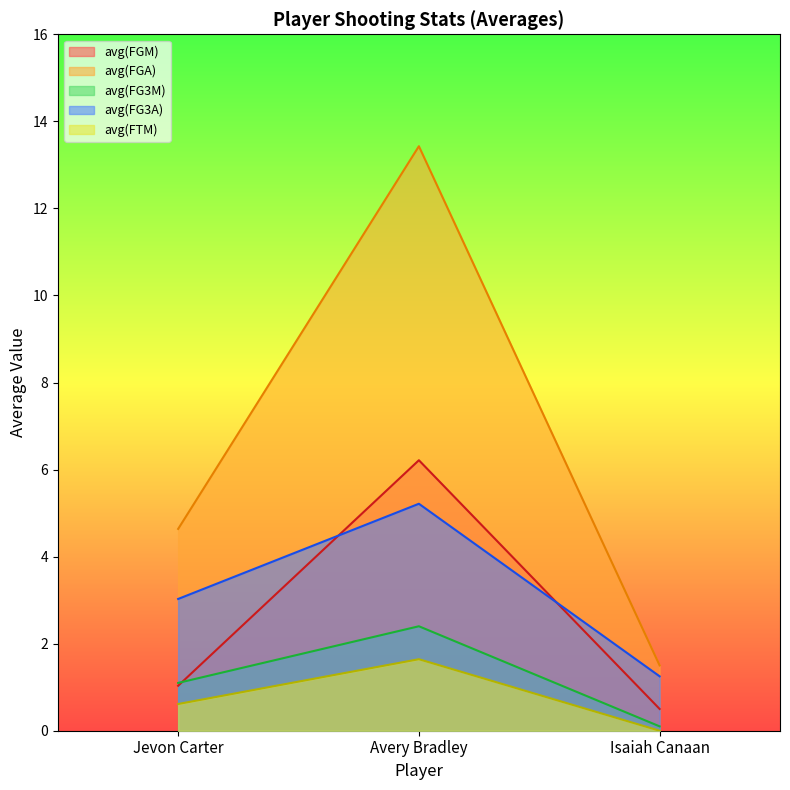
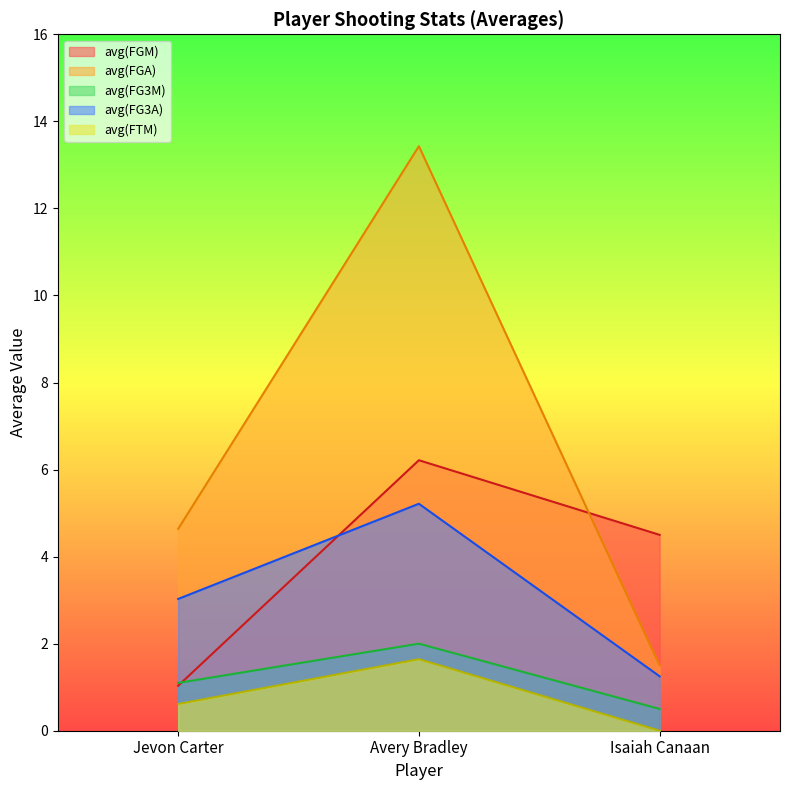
avg(FG3M), Avery Bradley: 2.4 -> 2.0
avg(FGM), Isaiah Canaan: 0.5 -> 4.5
avg(FG3M), Isaiah Canaan: 0.1 -> 0.5
